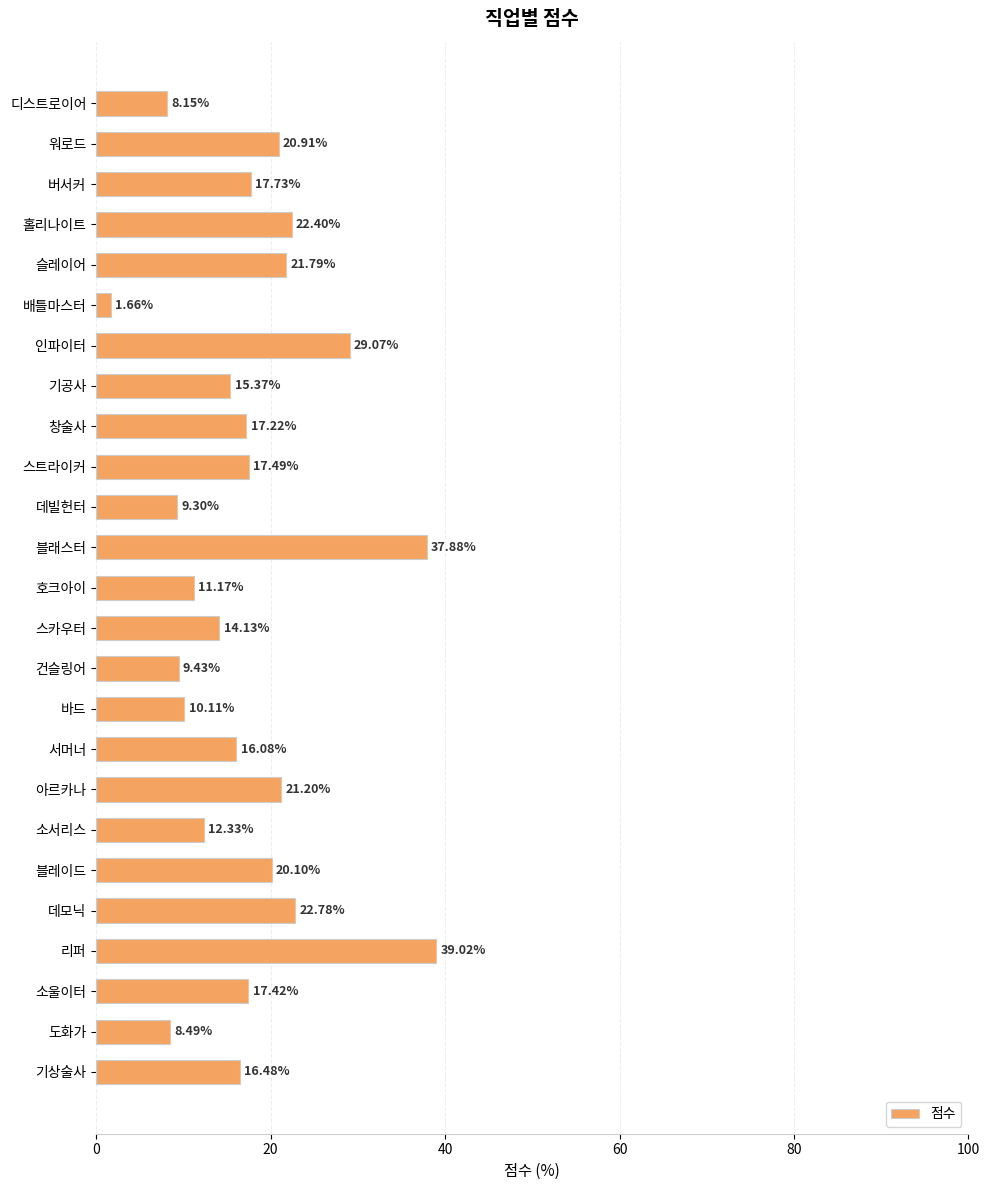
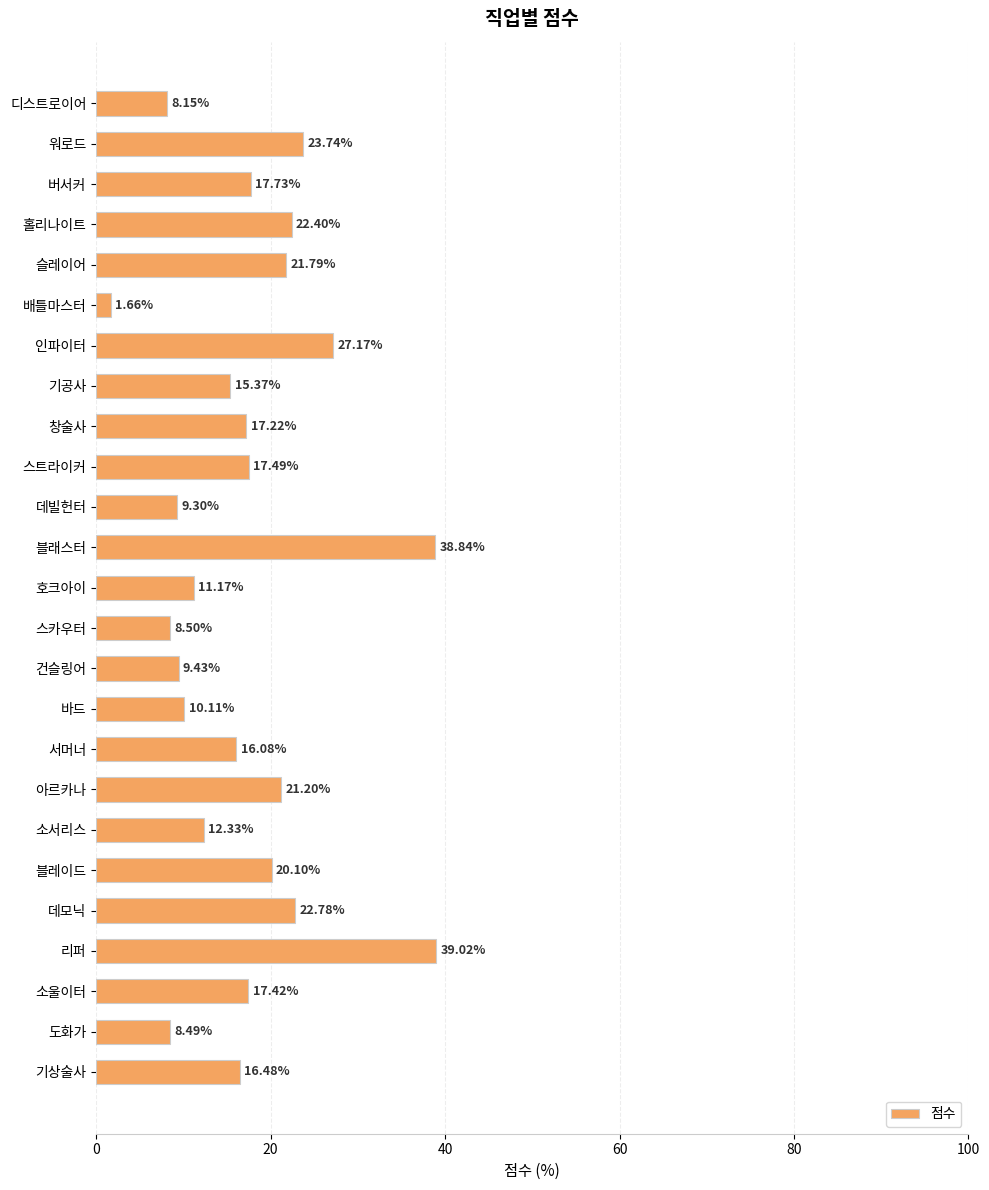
워로드: 20.91% -> 23.74%
인파이터: 29.07% -> 27.17%
블래스터: 37.88% -> 38.84%
스카우터: 14.13% -> 8.50%
